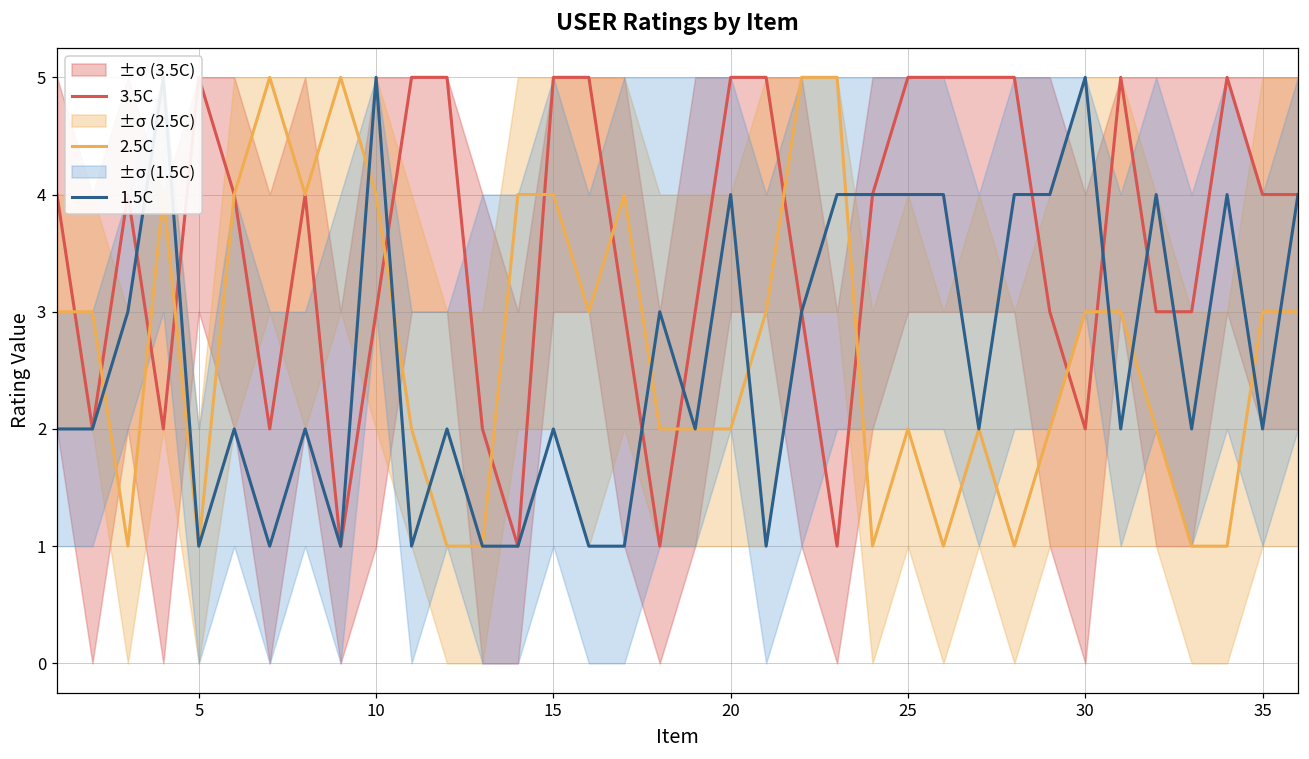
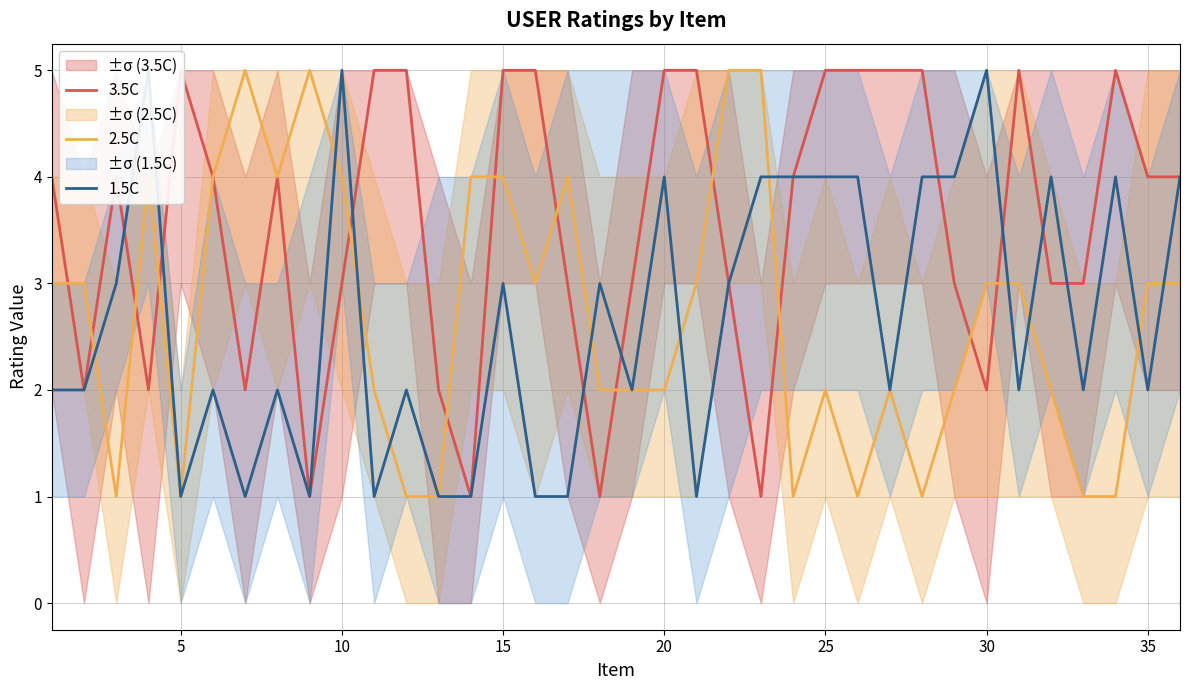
1.5C, 15: 2 -> 3
